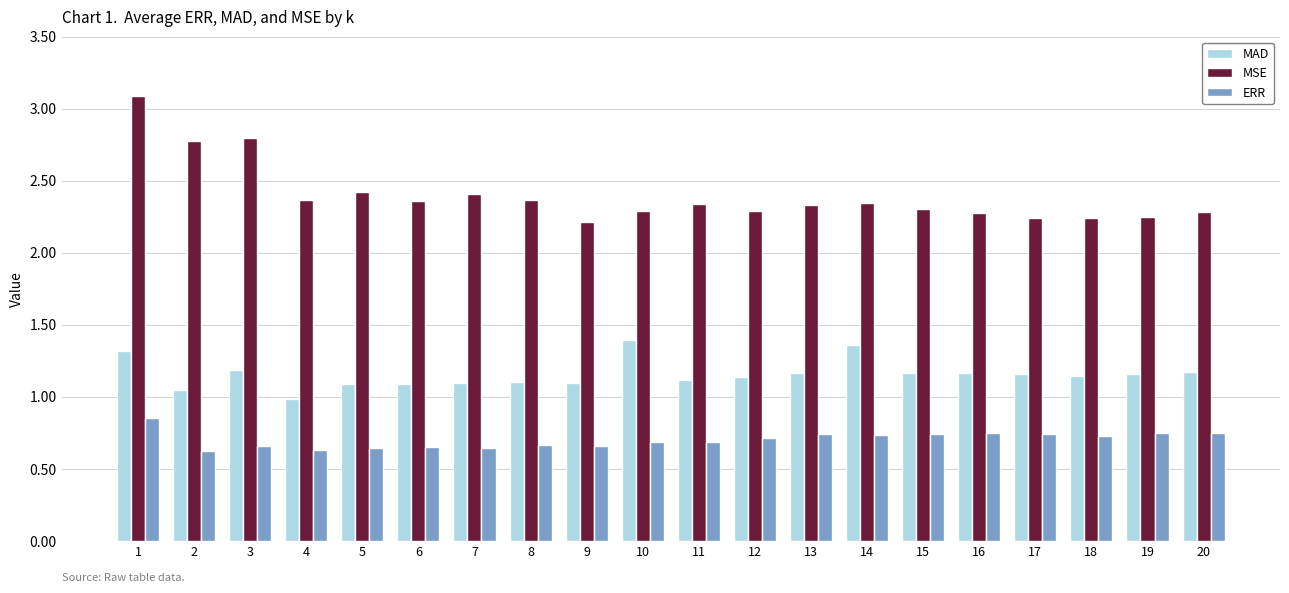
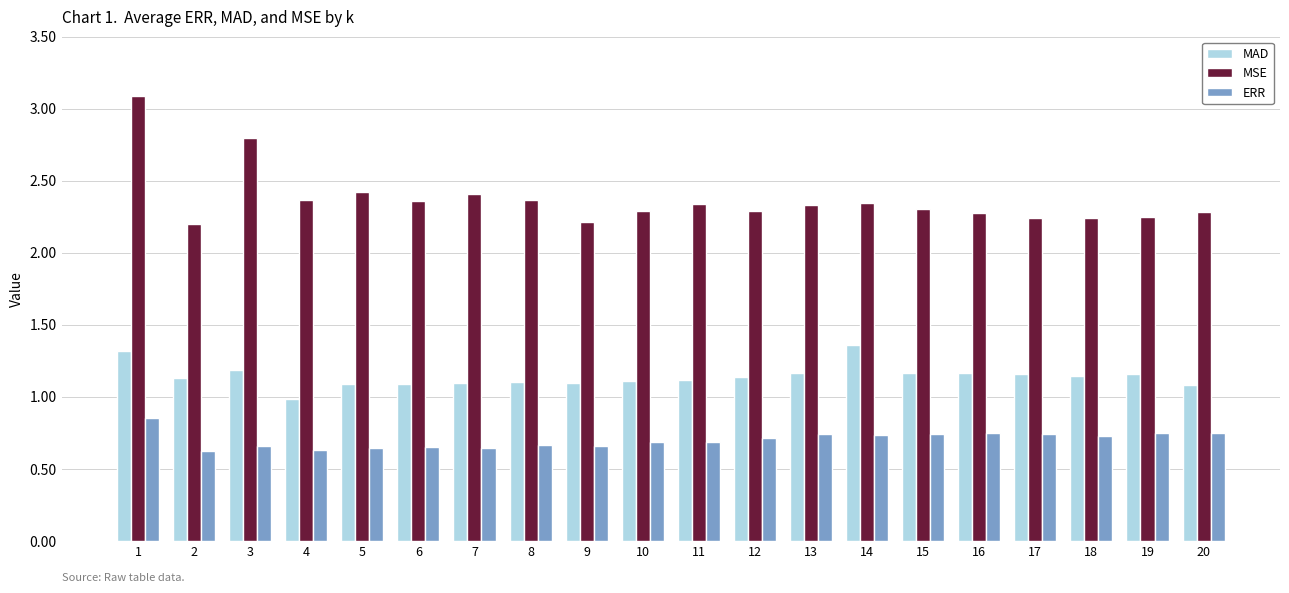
MAD, 2: 1.05 -> 1.13
MSE, 2: 2.77 -> 2.20
MAD, 10: 1.39 -> 1.11
MAD, 20: 1.17 -> 1.08
